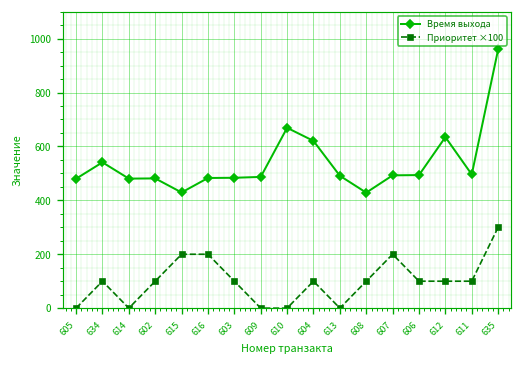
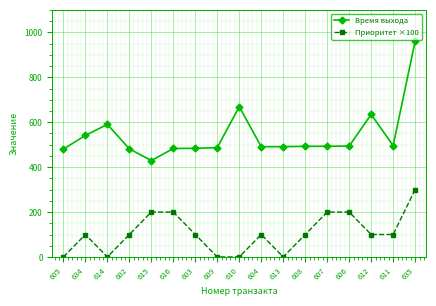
Время выхода, 614: 480 -> 590
Время выхода, 604: 620 -> 490
Время выхода, 608: 430 -> 490
Приоритет ×100, 606: 100 -> 200
